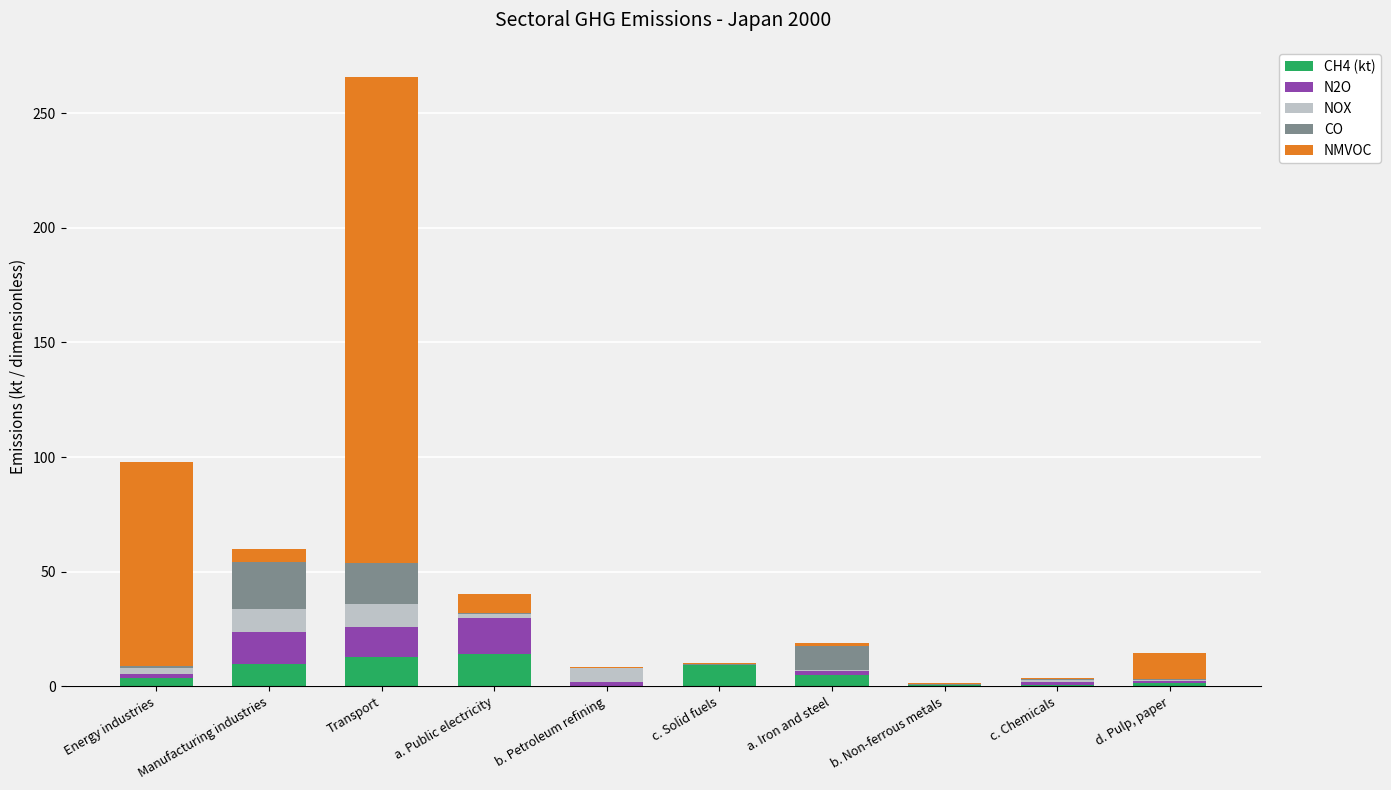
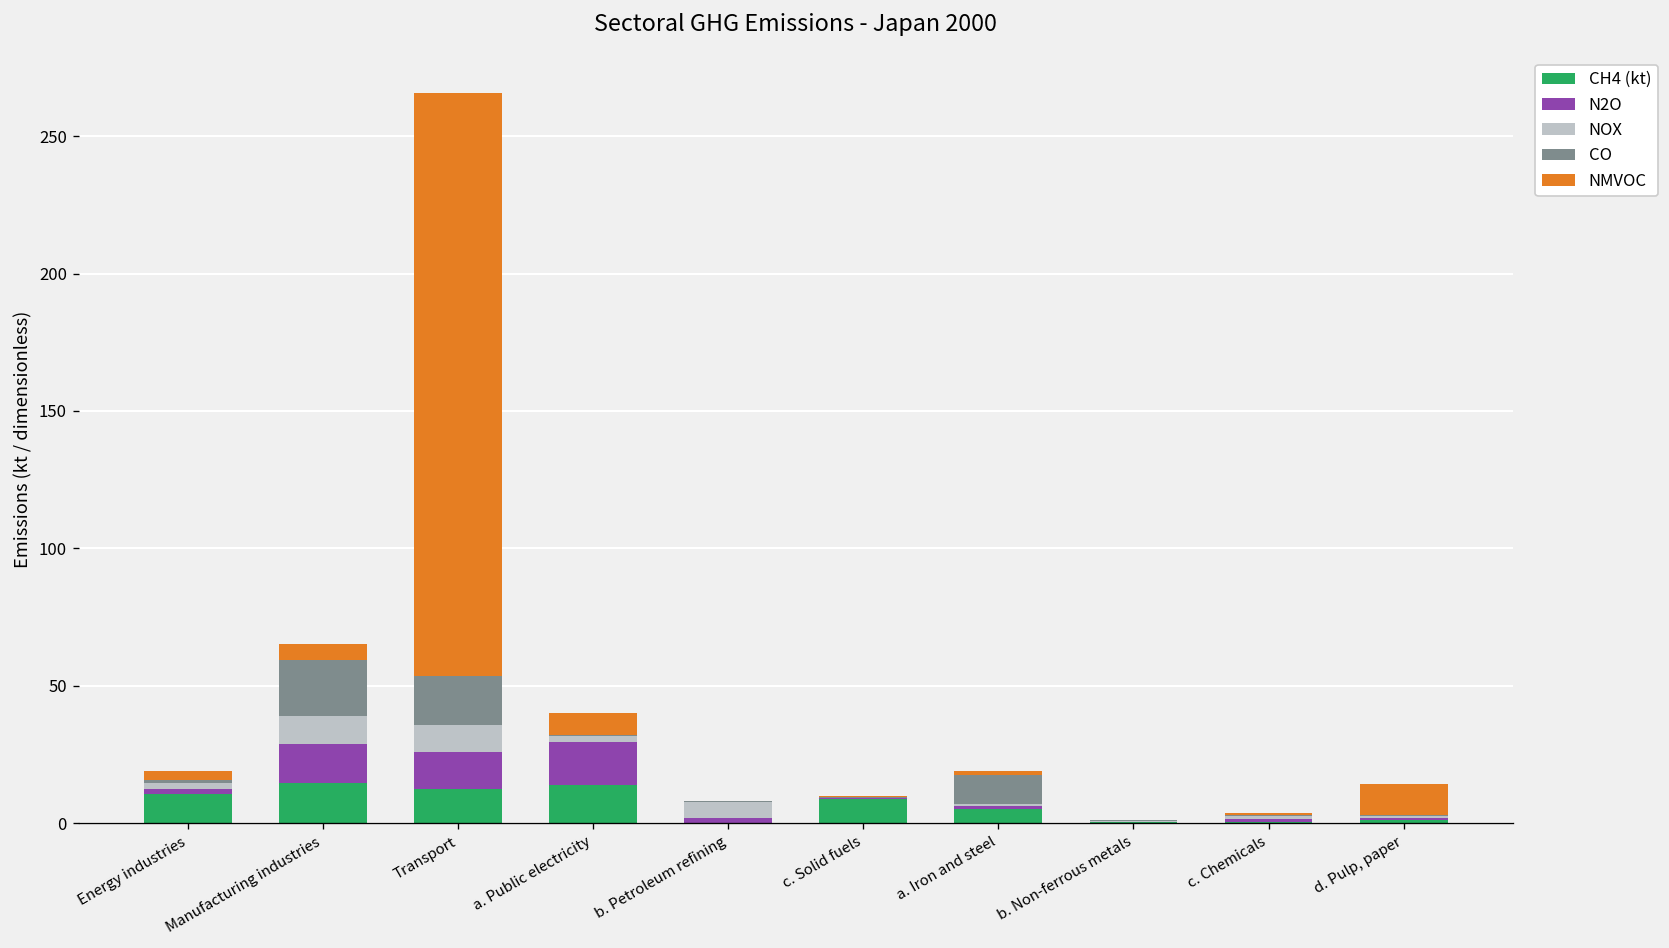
CH4 (kt), Energy industries: 4 -> 11
NMVOC, Energy industries: 89 -> 3
CH4 (kt), Manufacturing industries: 10 -> 15
